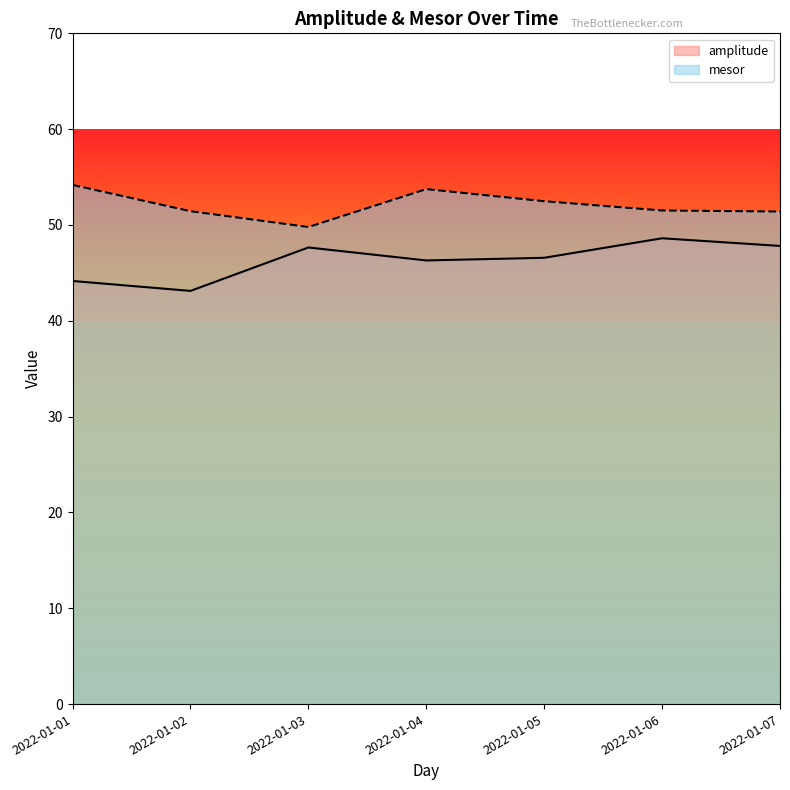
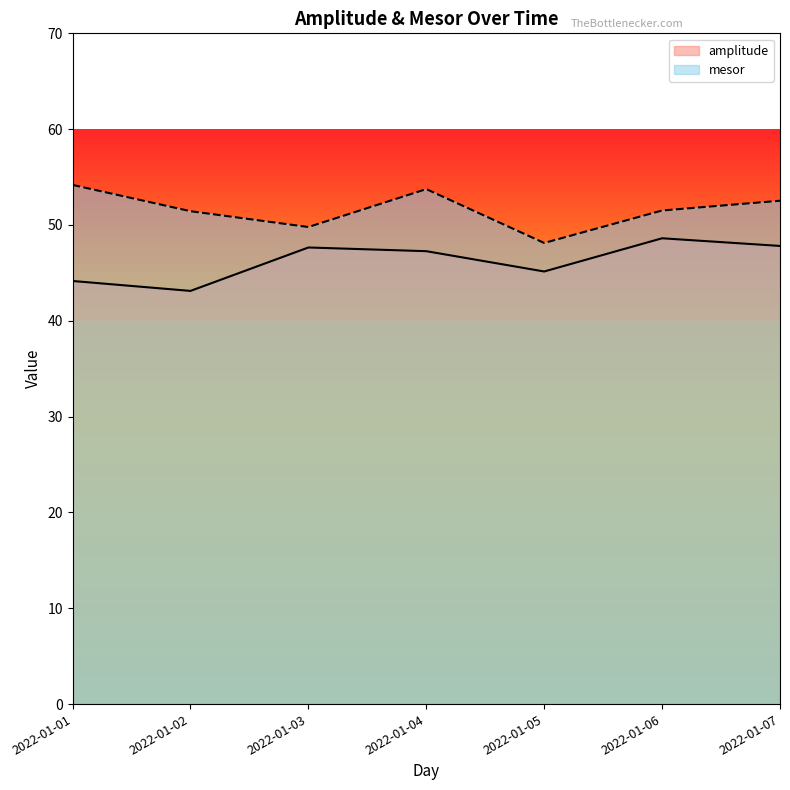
amplitude, 2022-01-04: 46 -> 47
amplitude, 2022-01-05: 47 -> 45
mesor, 2022-01-05: 52 -> 48
mesor, 2022-01-07: 51 -> 53
